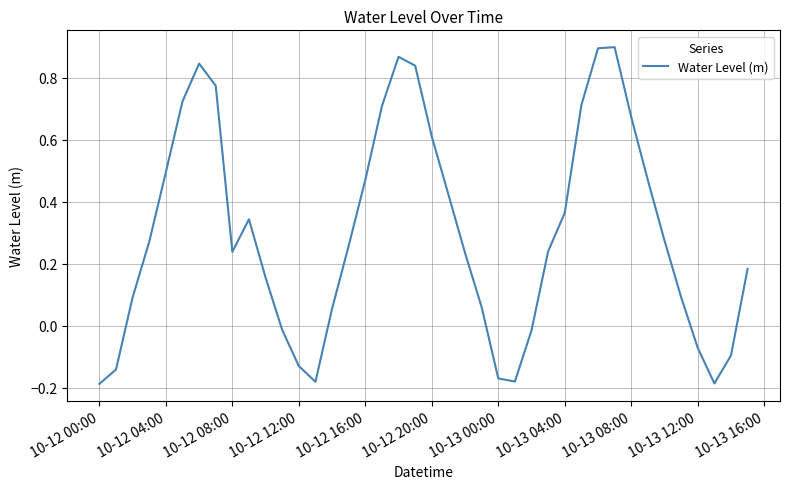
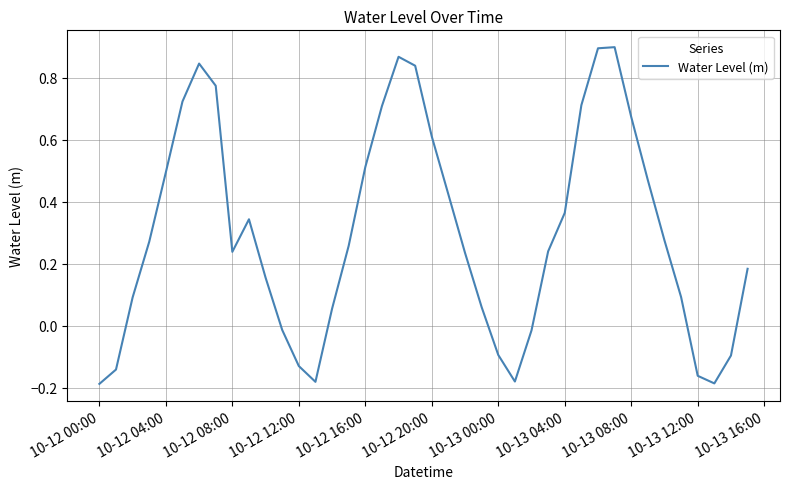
10-12 16:00: 0.47 -> 0.51
10-13 00:00: -0.17 -> -0.09
10-13 12:00: -0.07 -> -0.16
